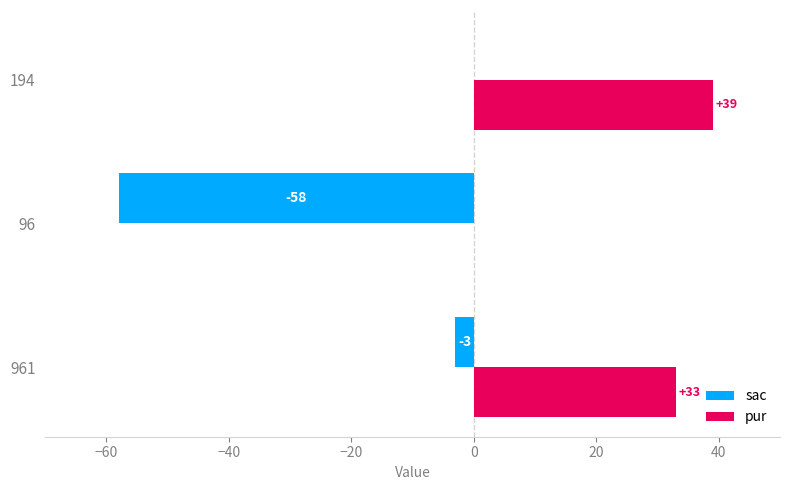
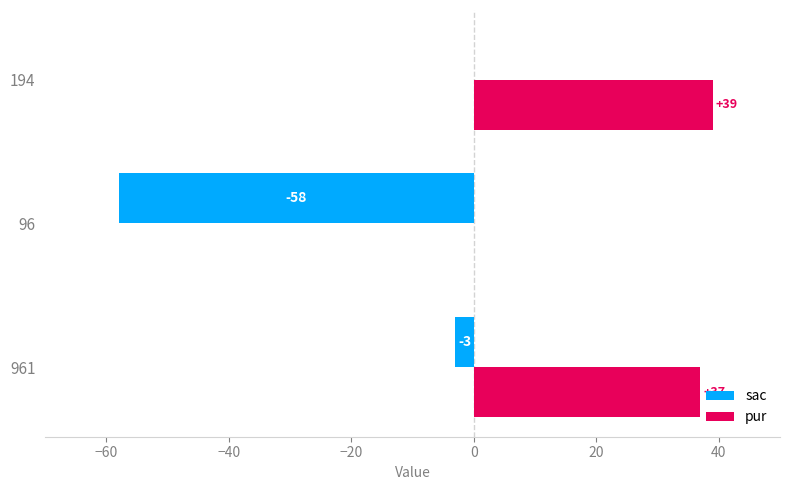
pur, 961: +33 -> +37
